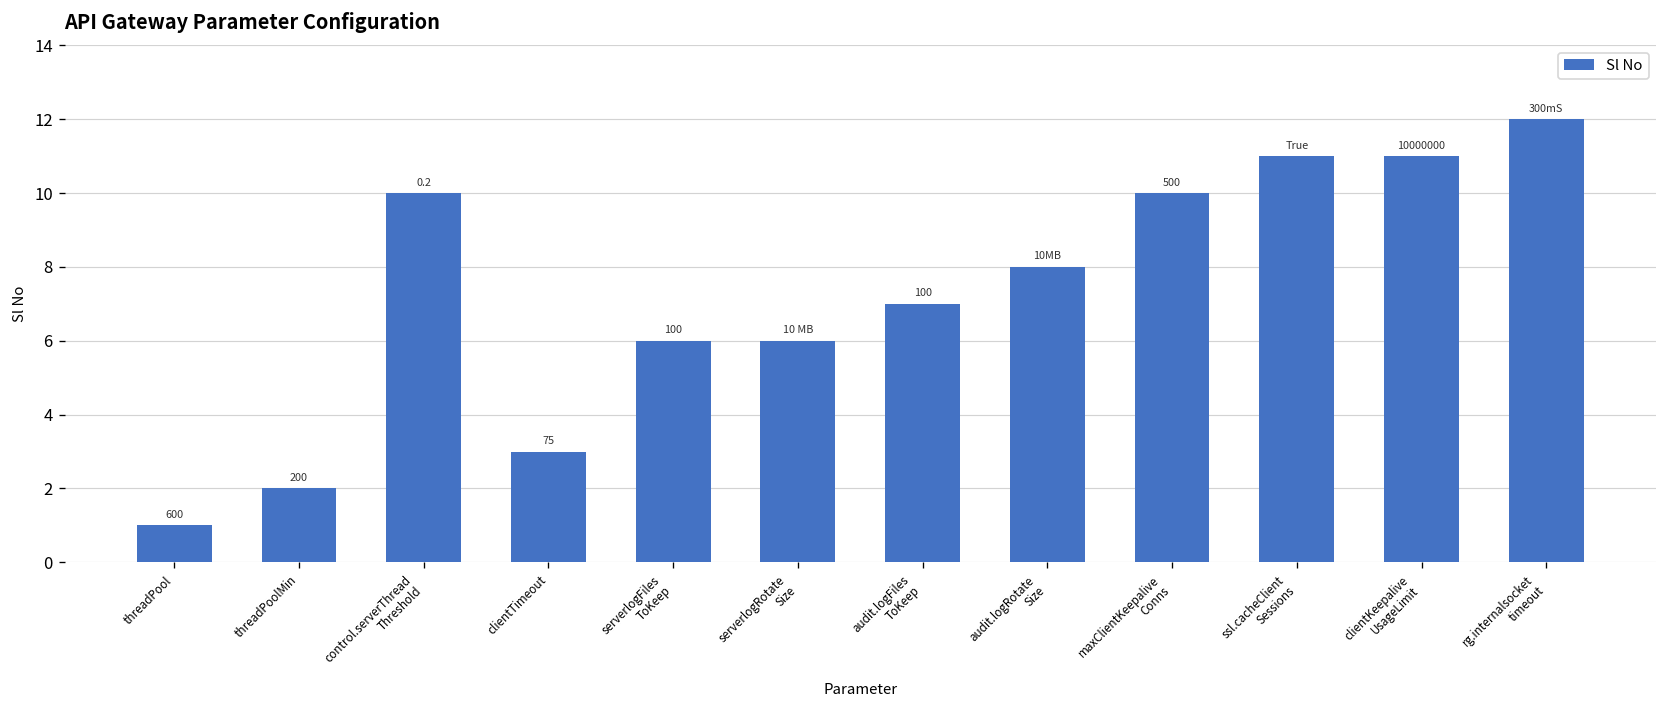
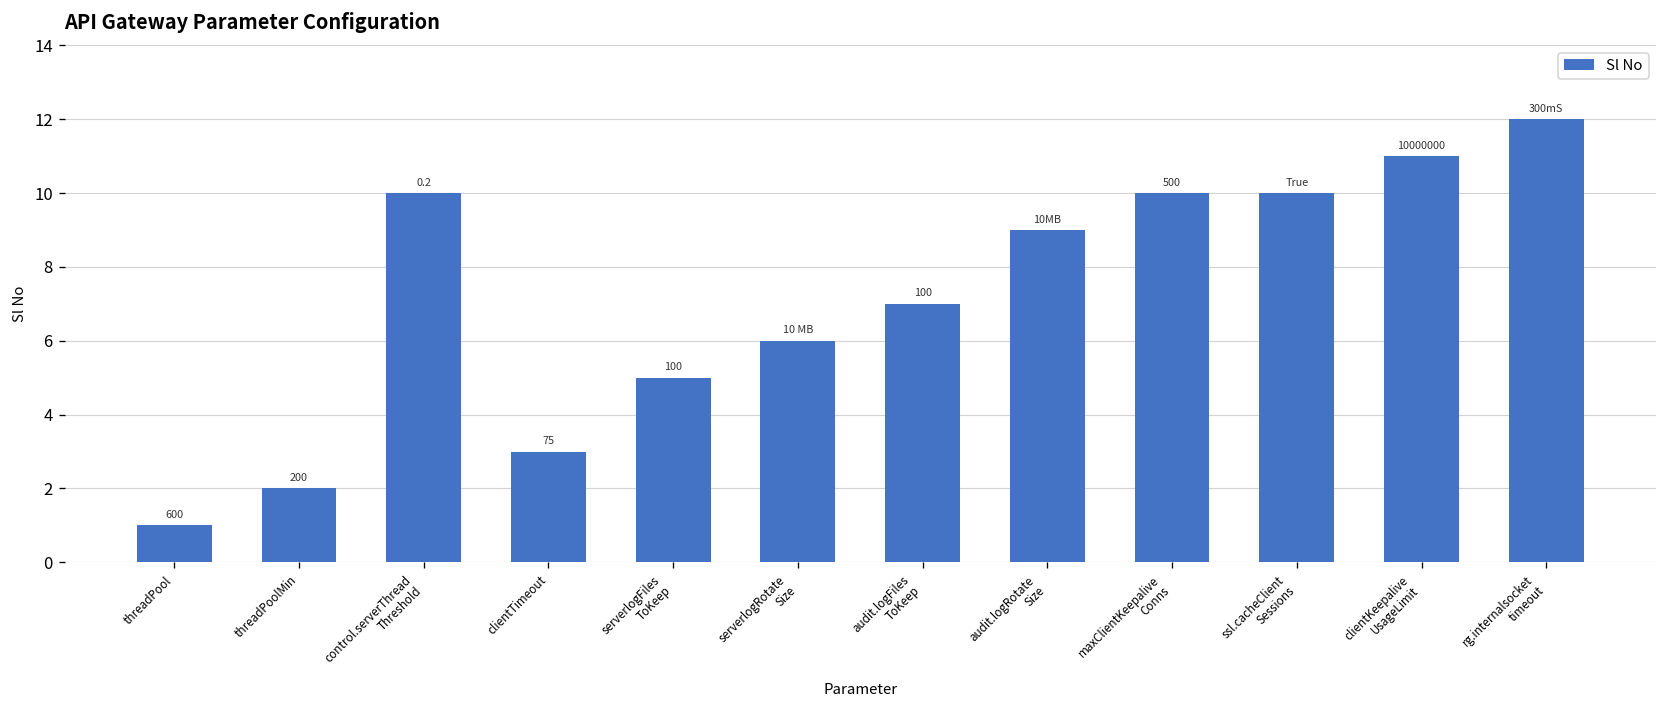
serverlogFiles ToKeep: 6 -> 5
audit.logRotate Size: 8 -> 9
ssl.cacheClient Sessions: 11 -> 10
